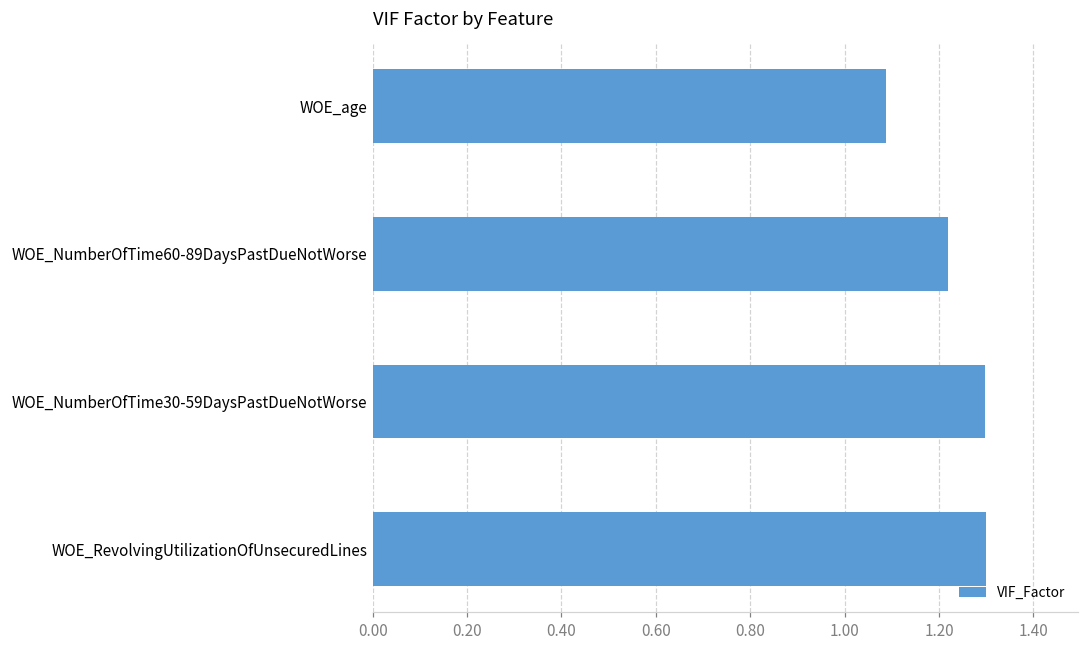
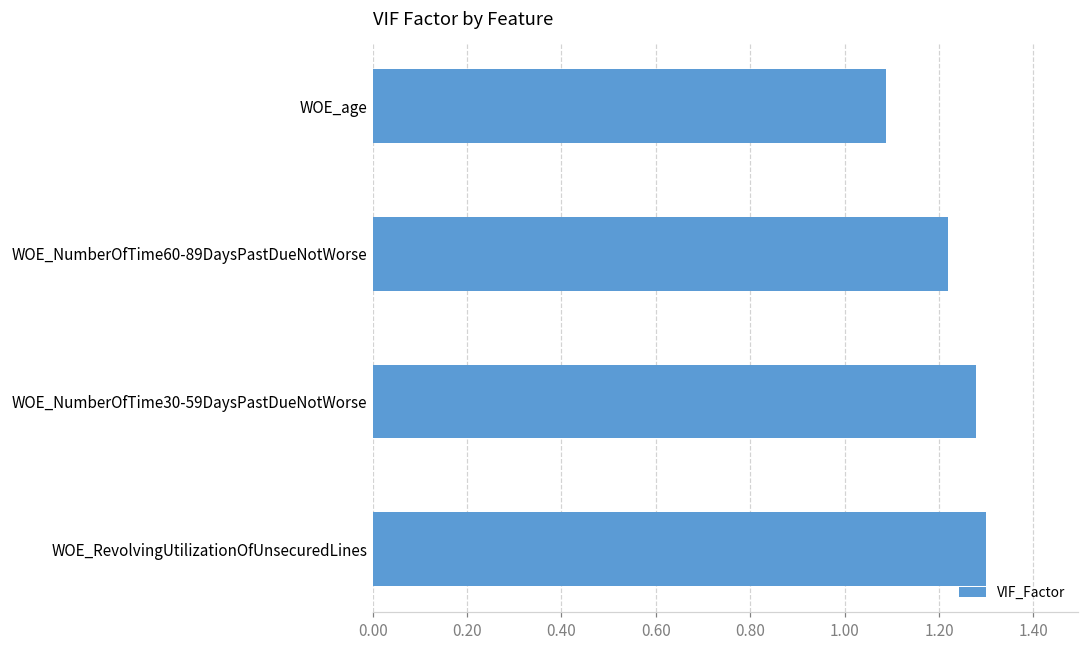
WOE_NumberOfTime30-59DaysPastDueNotWorse: 1.30 -> 1.28
